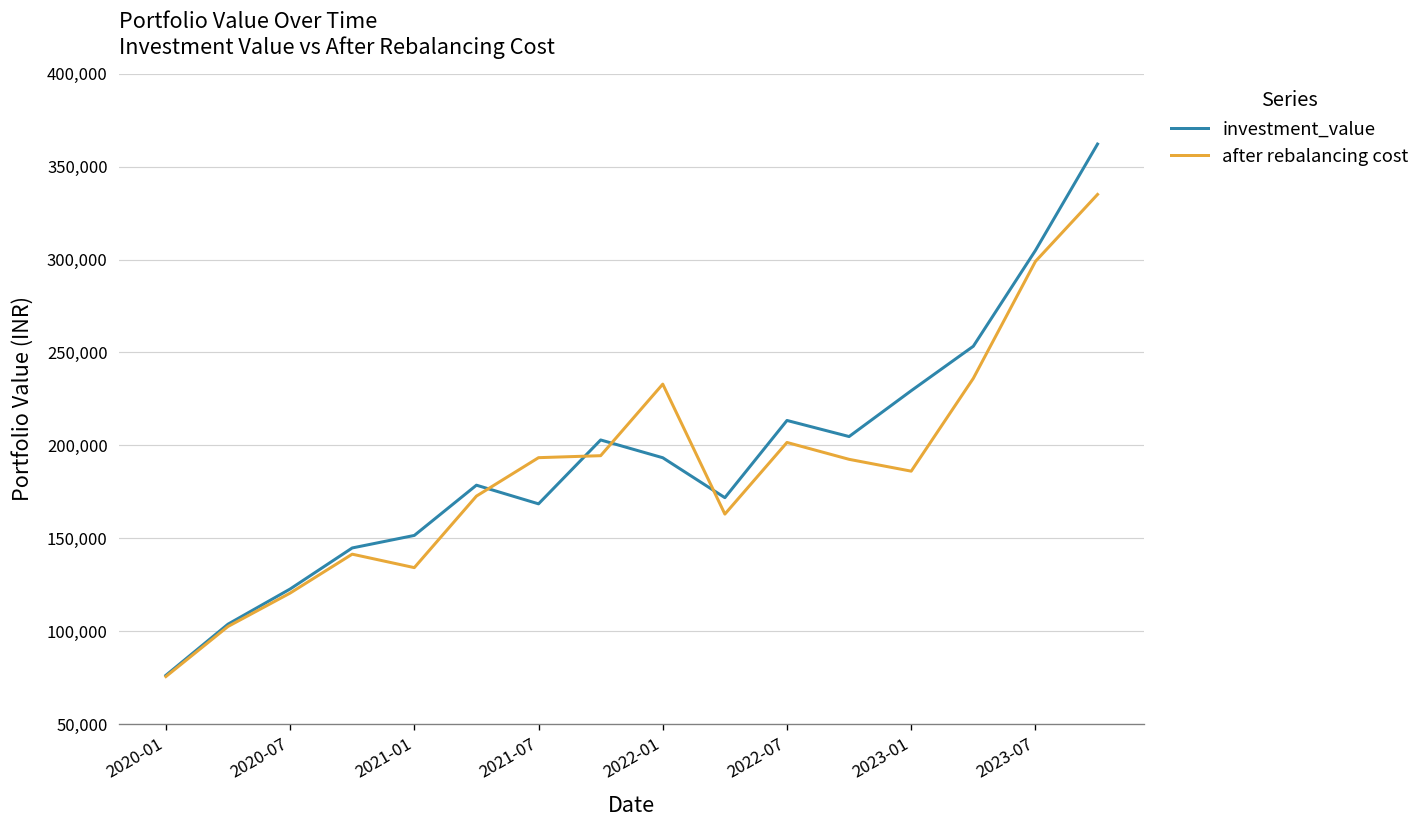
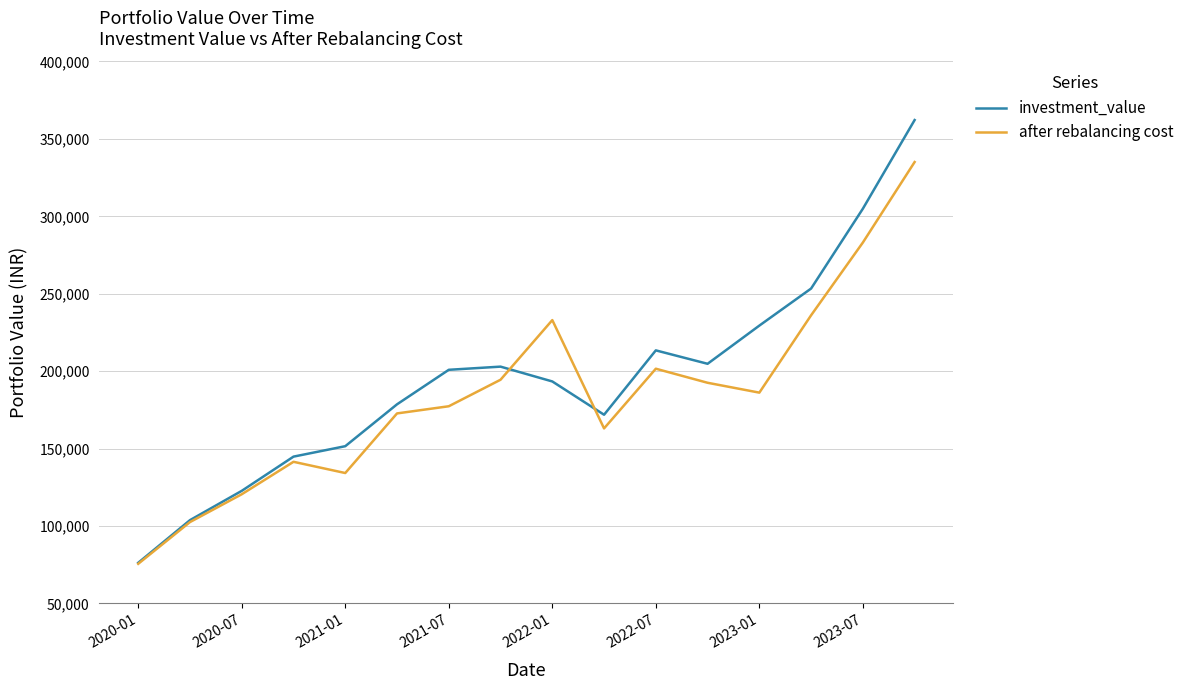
investment_value, 2021-07: 169,000 -> 201,000
after rebalancing cost, 2021-07: 193,000 -> 177,000
after rebalancing cost, 2023-07: 299,000 -> 283,000
